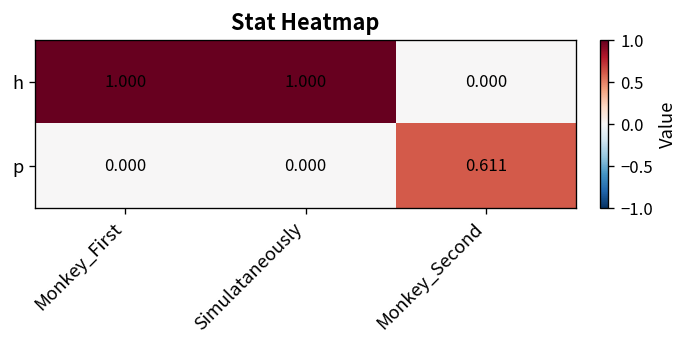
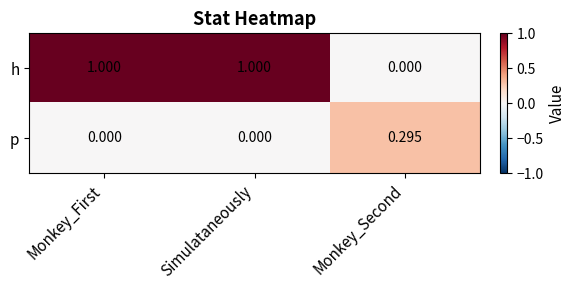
p, Monkey_Second: 0.611 -> 0.295
